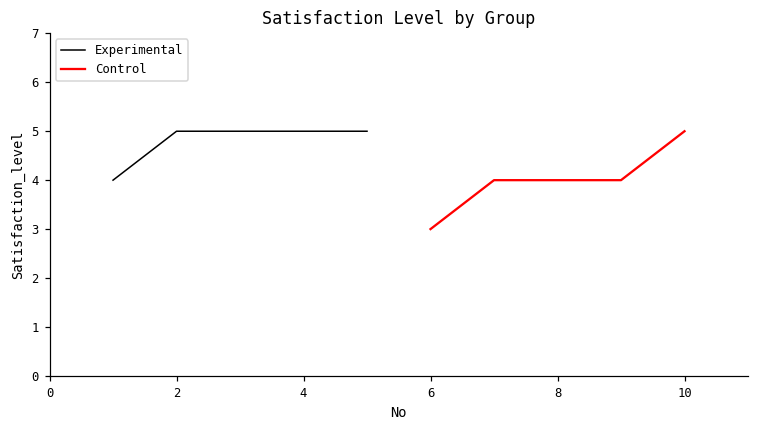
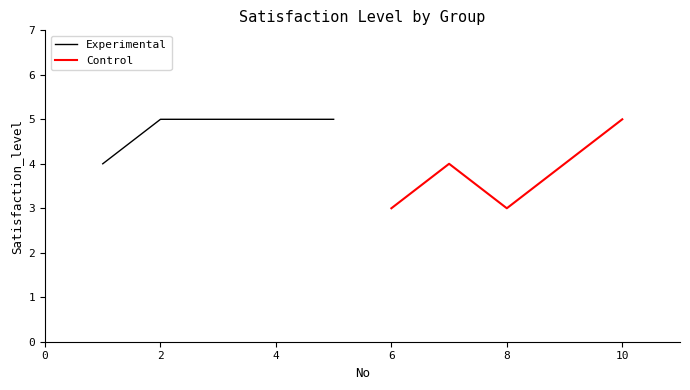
Control, 8: 4 -> 3
